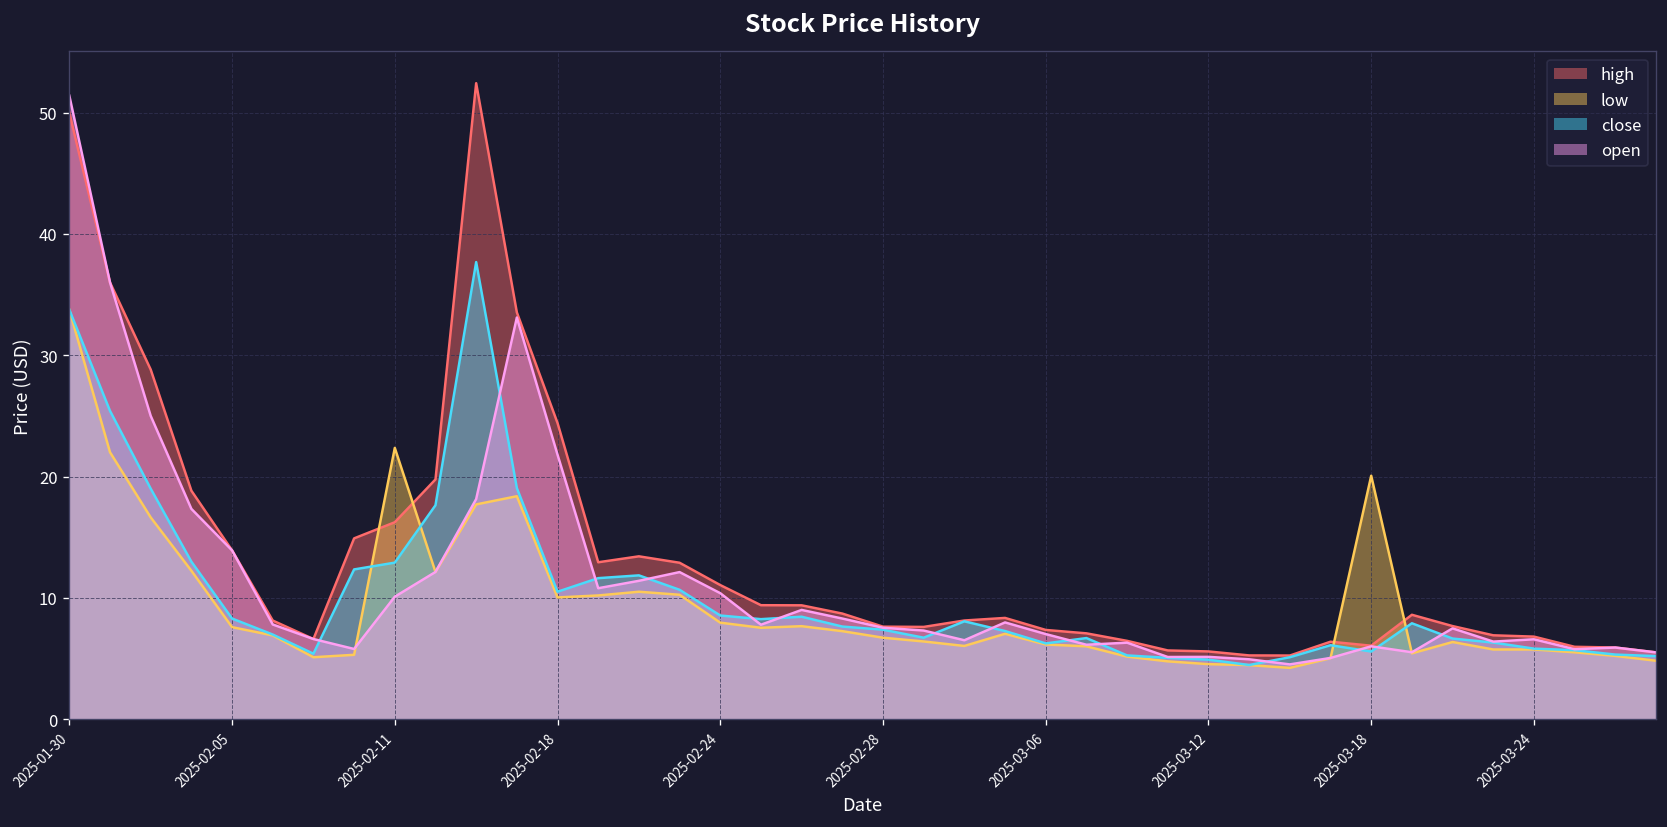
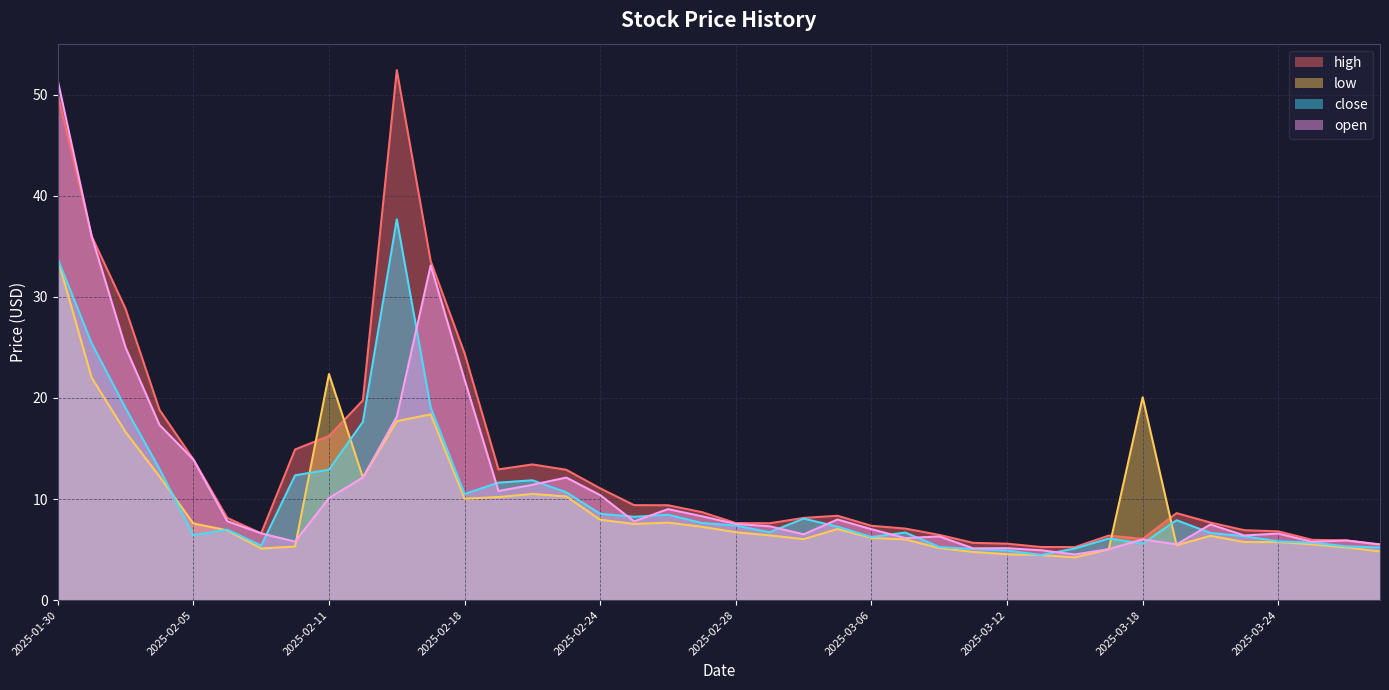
close, 2025-02-05: 8.3 -> 6.4
